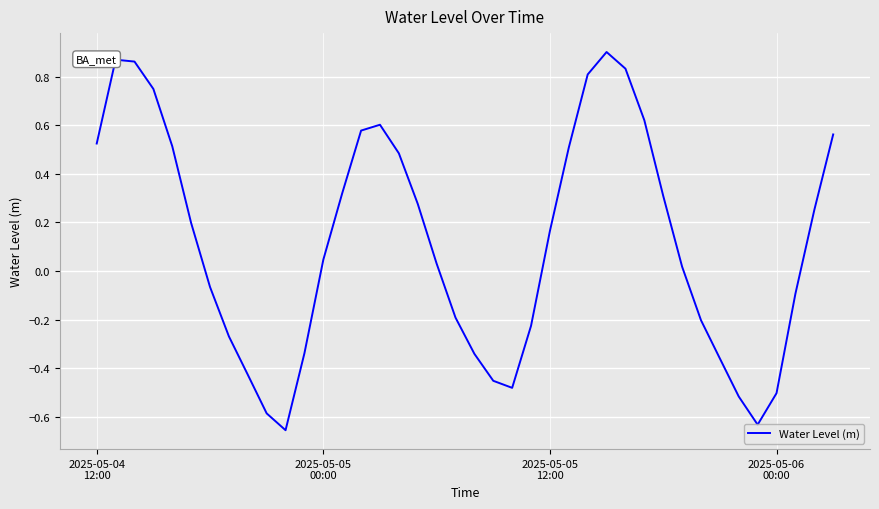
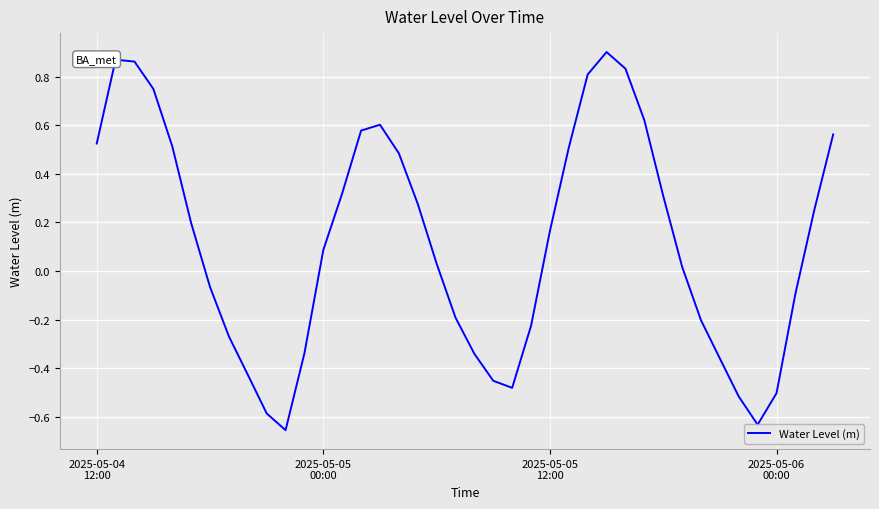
2025-05-05 00:00: 0.05 -> 0.09
